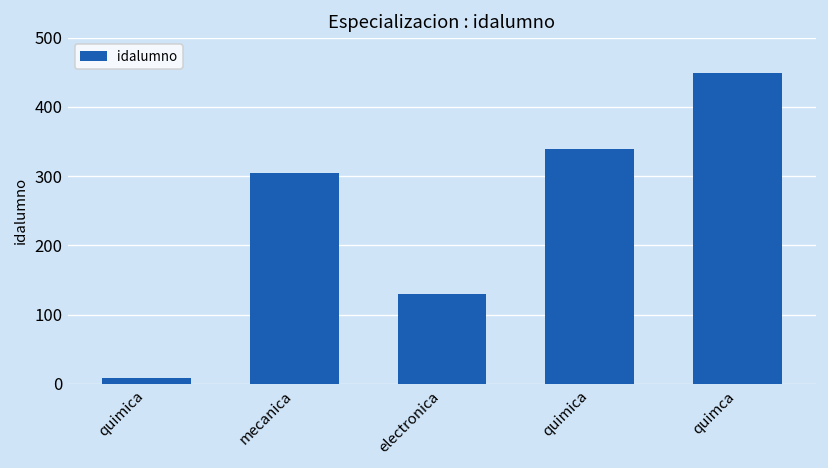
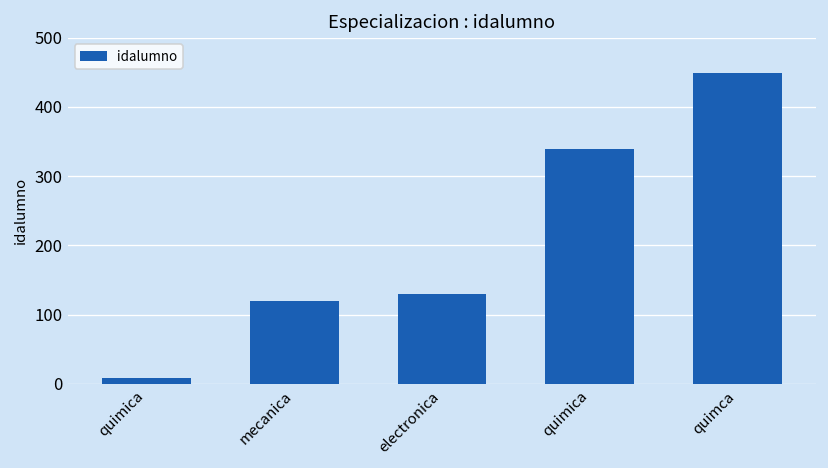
mecanica: 310 -> 120
